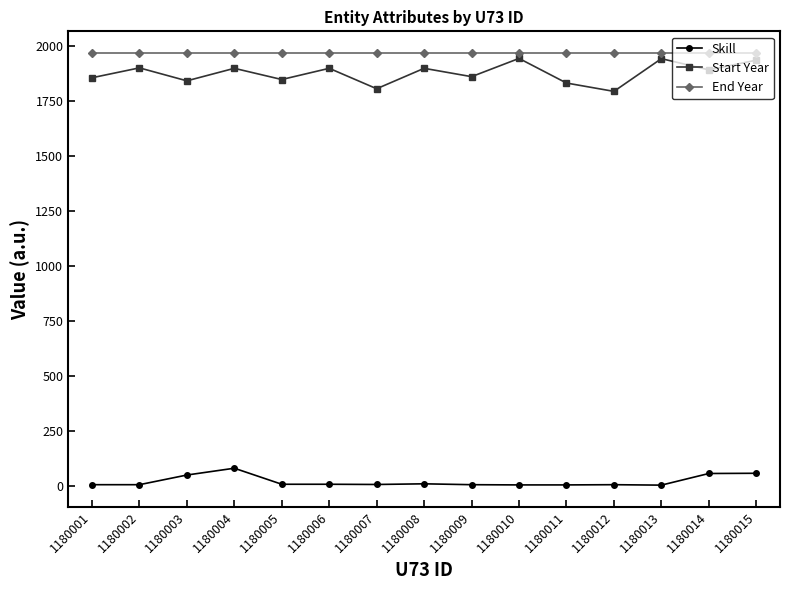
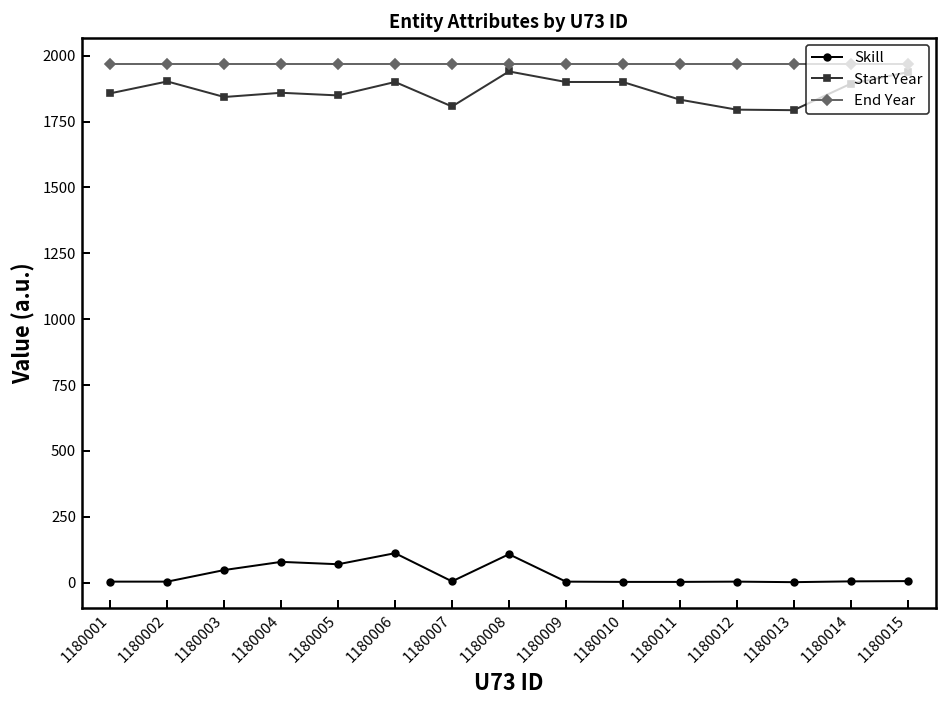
Start Year, 1180004: 1900 -> 1860
Skill, 1180005: 10 -> 70
Skill, 1180006: 10 -> 110
Skill, 1180008: 10 -> 110
Start Year, 1180008: 1900 -> 1940
Start Year, 1180009: 1860 -> 1900
Start Year, 1180010: 1950 -> 1900
Start Year, 1180013: 1940 -> 1790
Skill, 1180014: 60 -> 10
Skill, 1180015: 60 -> 10
